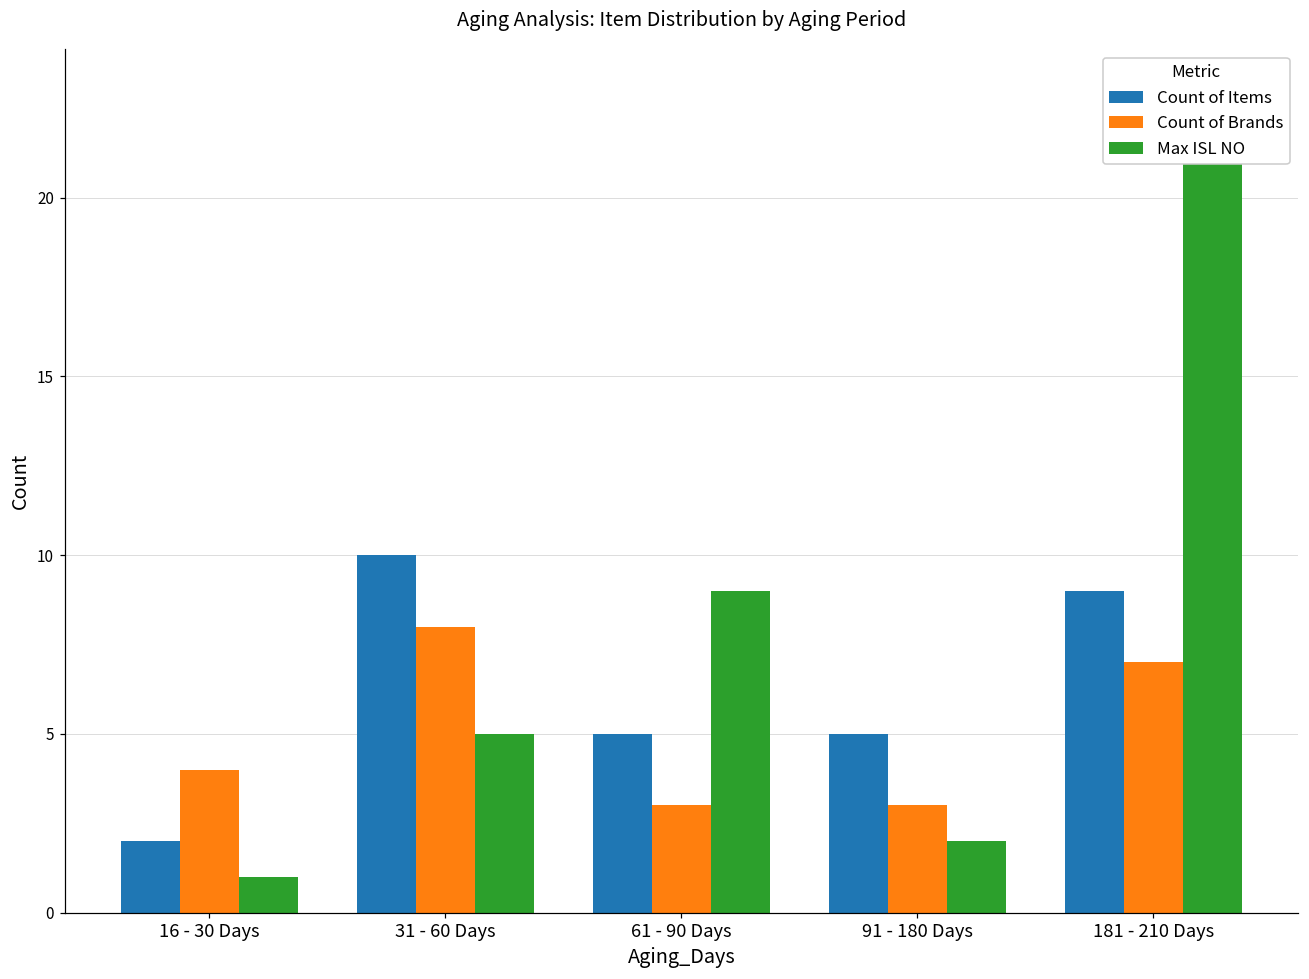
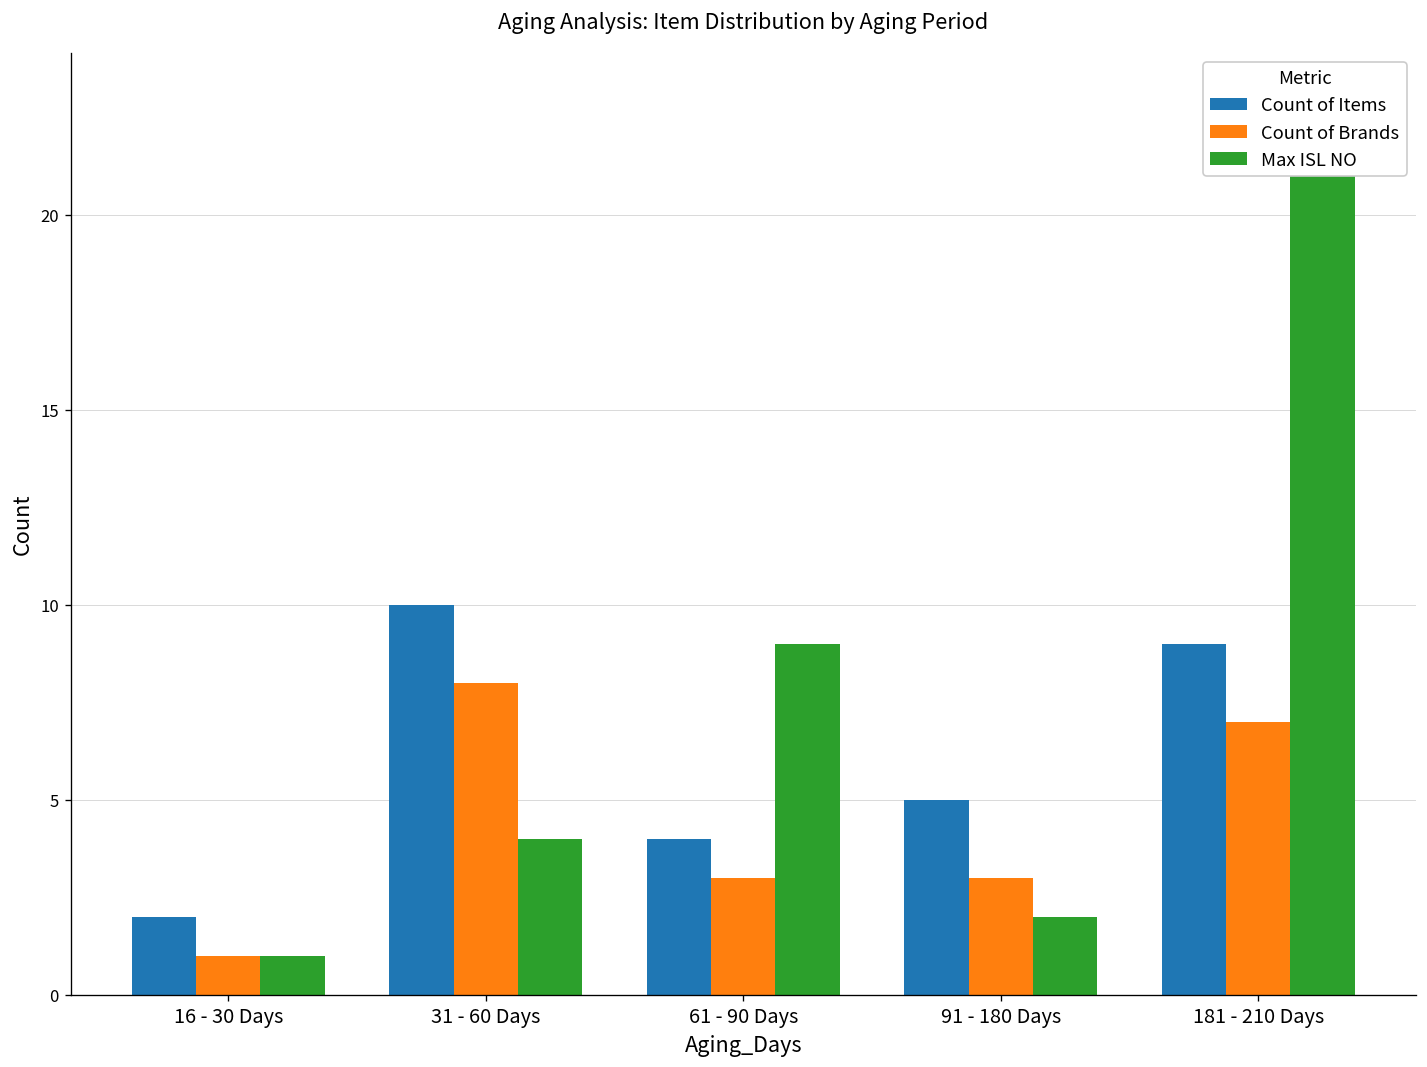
Count of Brands, 16 - 30 Days: 4 -> 1
Max ISL NO, 31 - 60 Days: 5 -> 4
Count of Items, 61 - 90 Days: 5 -> 4
